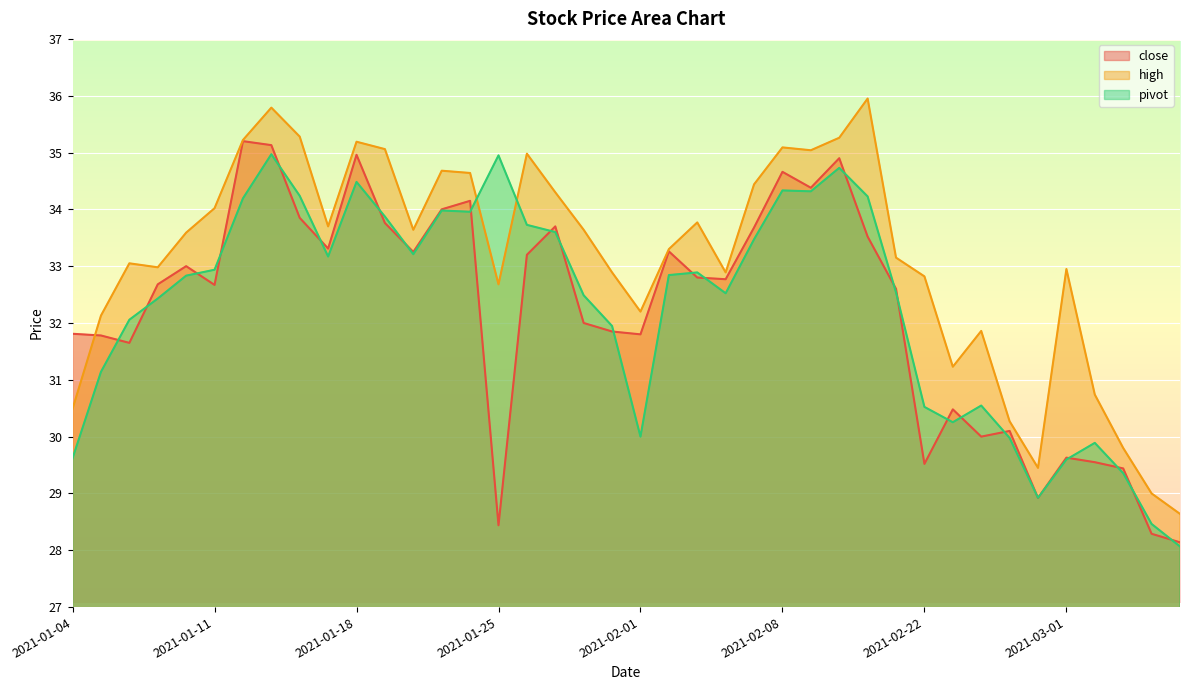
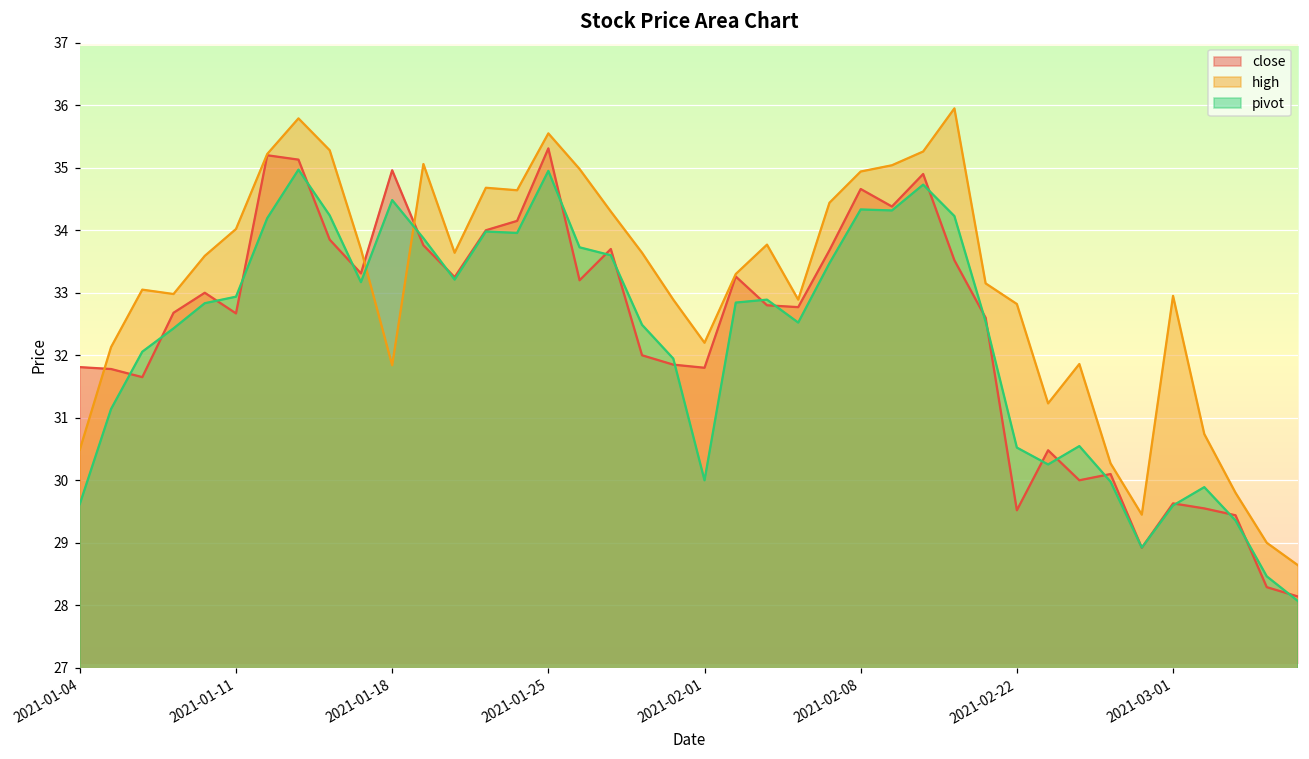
high, 2021-01-18: 35.2 -> 31.8
close, 2021-01-25: 28.4 -> 35.3
high, 2021-01-25: 32.7 -> 35.6
high, 2021-02-08: 35.1 -> 34.9
